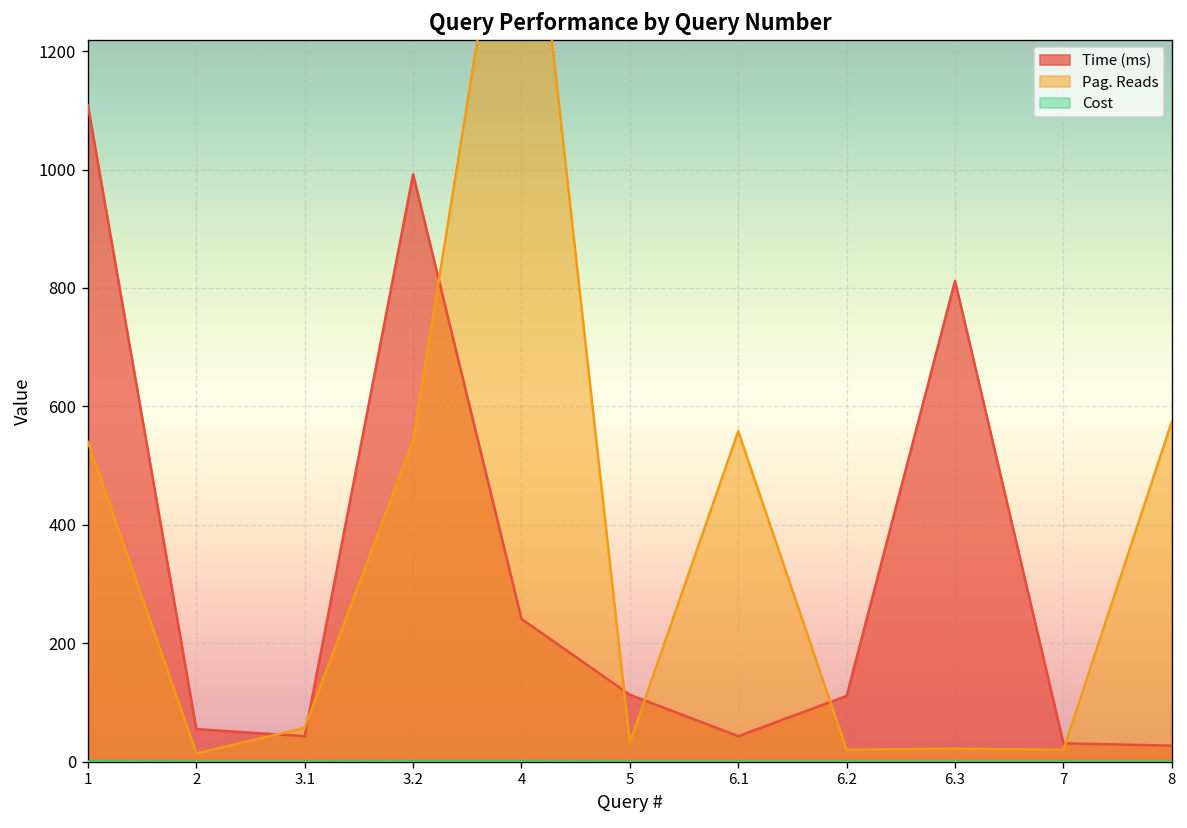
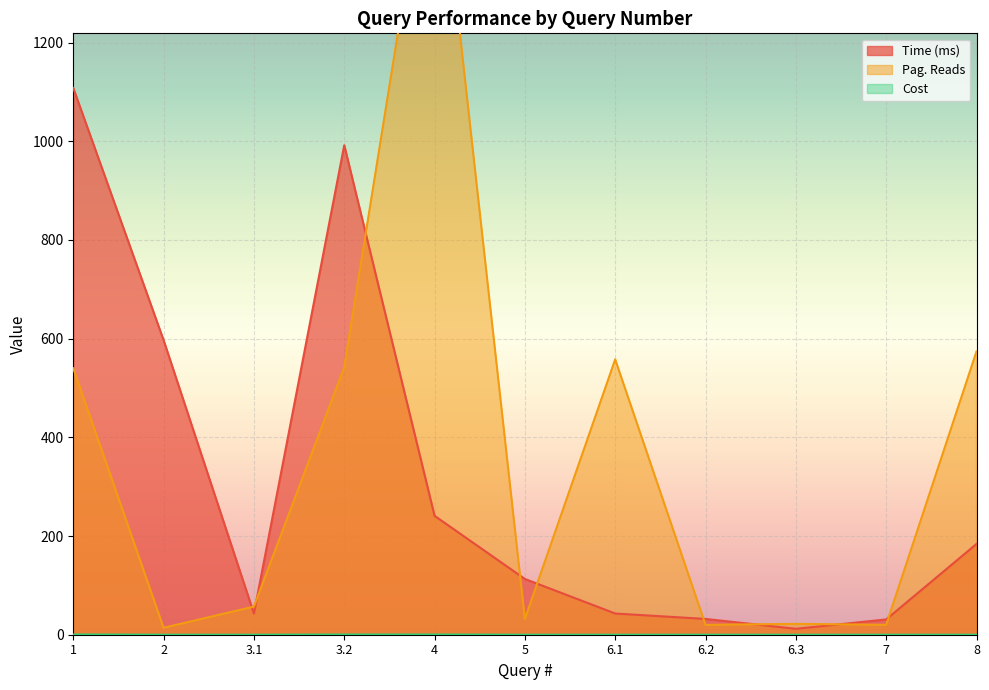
Time (ms), 2: 60 -> 600
Time (ms), 6.2: 110 -> 30
Time (ms), 6.3: 810 -> 10
Time (ms), 8: 30 -> 180
